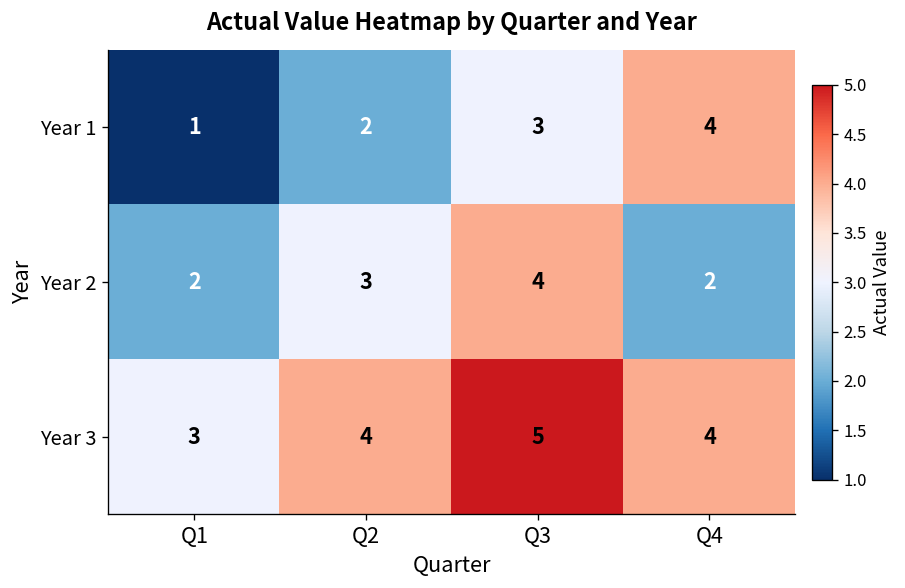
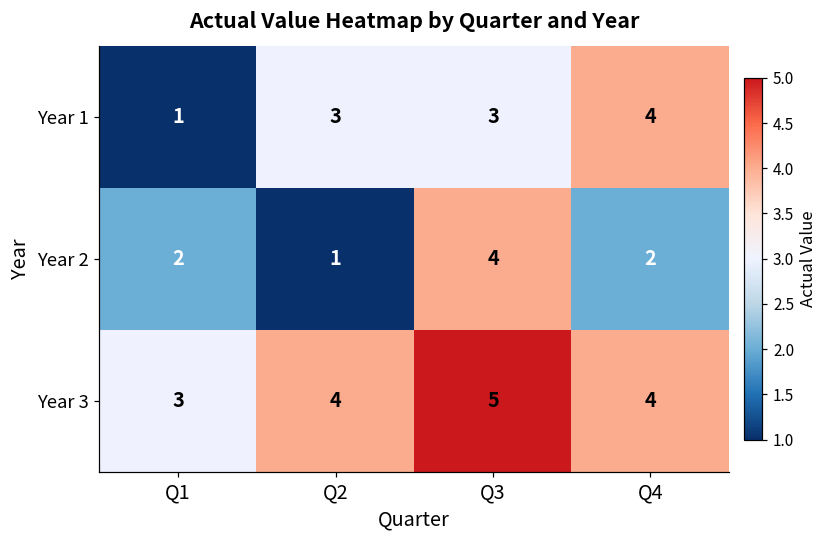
Year 1, Q2: 2 -> 3
Year 2, Q2: 3 -> 1
